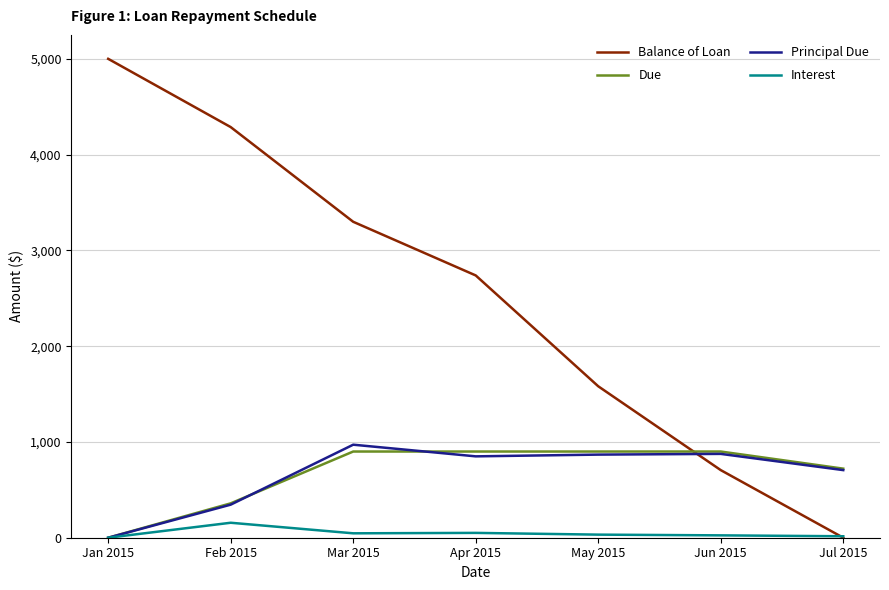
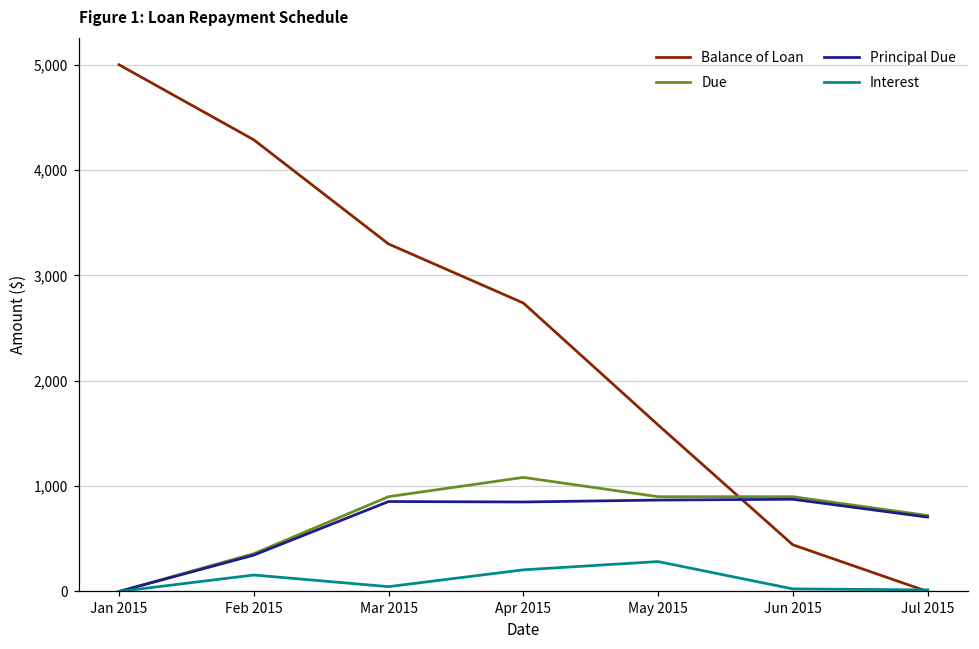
Principal Due, Mar 2015: 1,000 -> 900
Due, Apr 2015: 900 -> 1,100
Interest, Apr 2015: 100 -> 200
Interest, May 2015: 0 -> 300
Balance of Loan, Jun 2015: 700 -> 400
